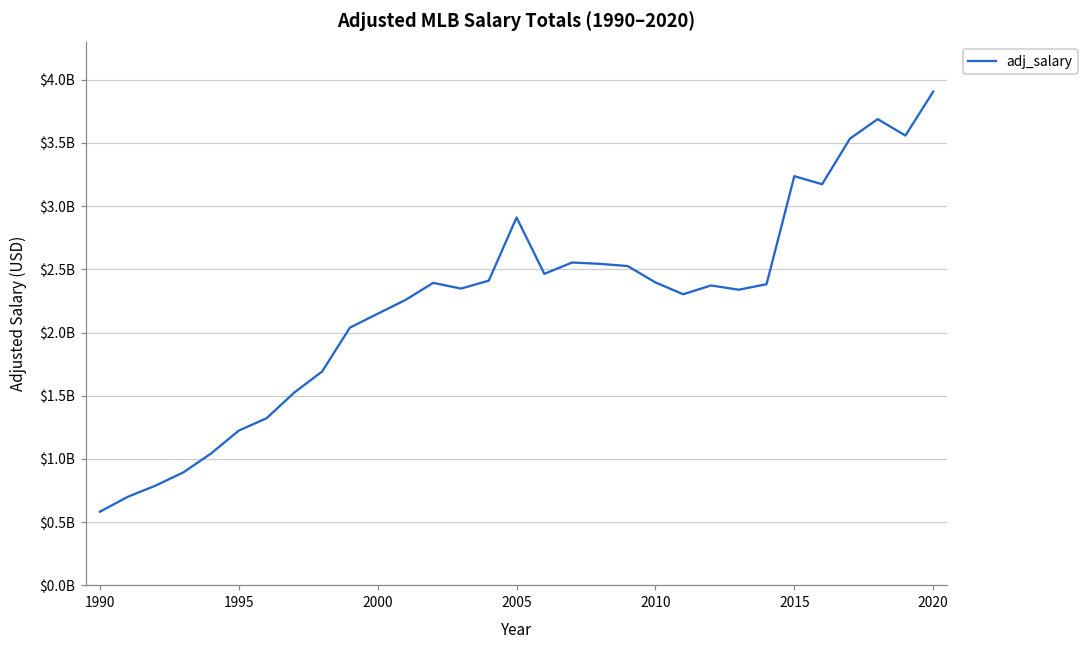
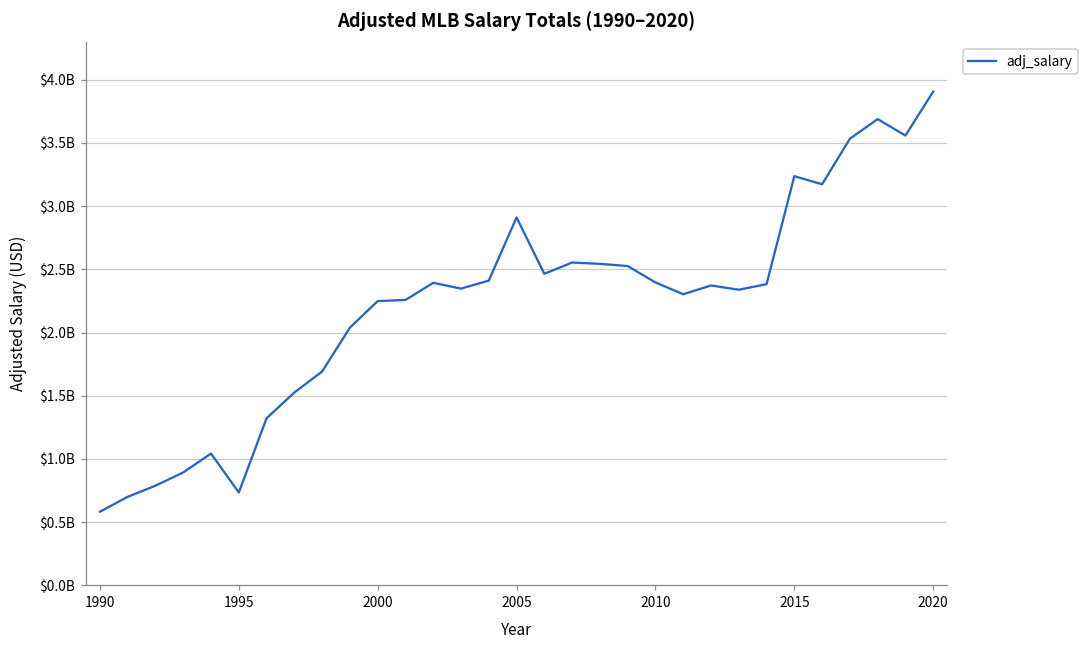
1995: $1220000000 -> $730000000
2000: $2150000000 -> $2250000000
